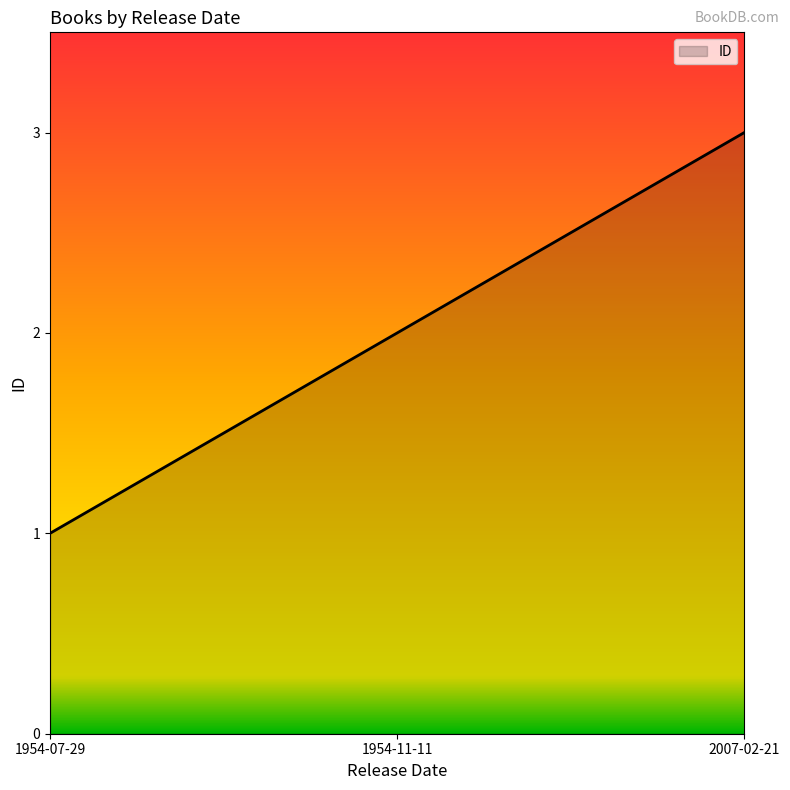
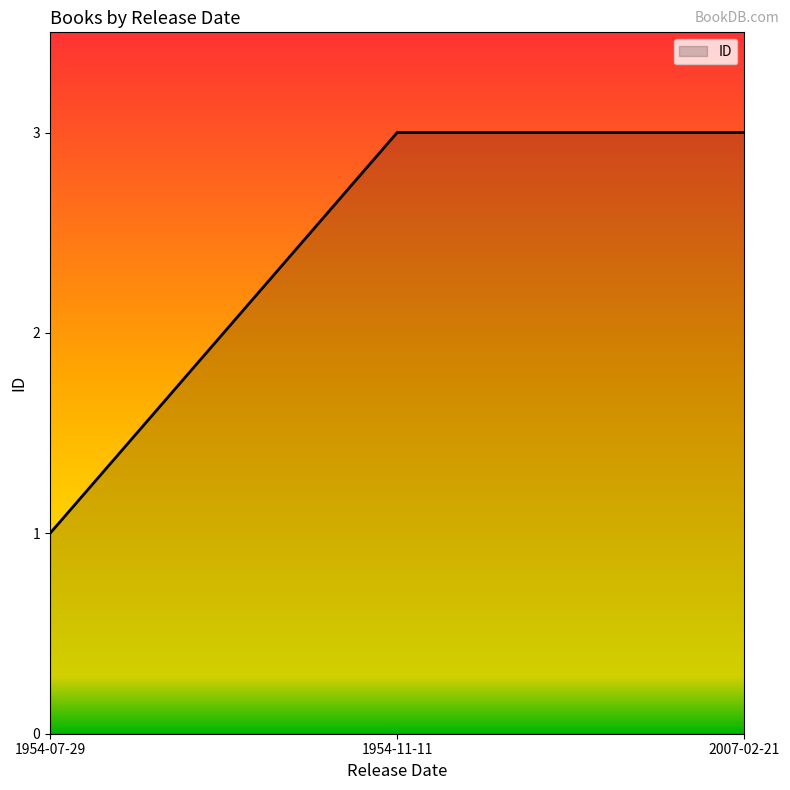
1954-11-11: 2 -> 3
